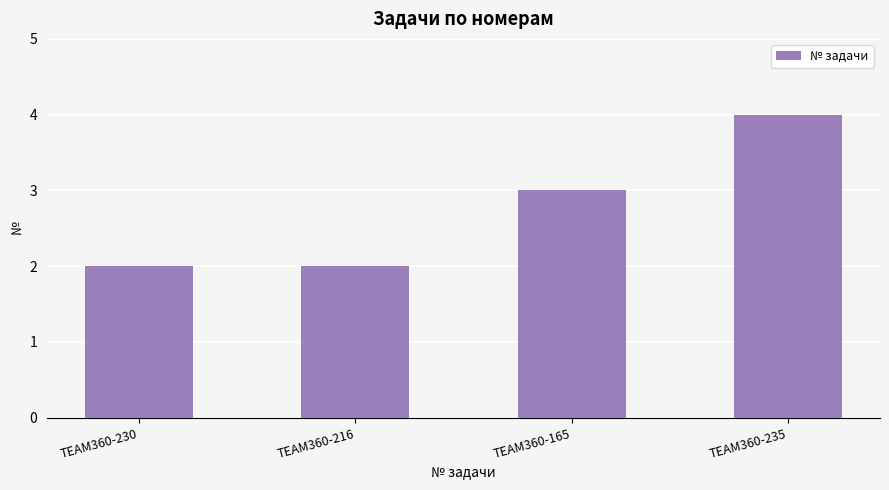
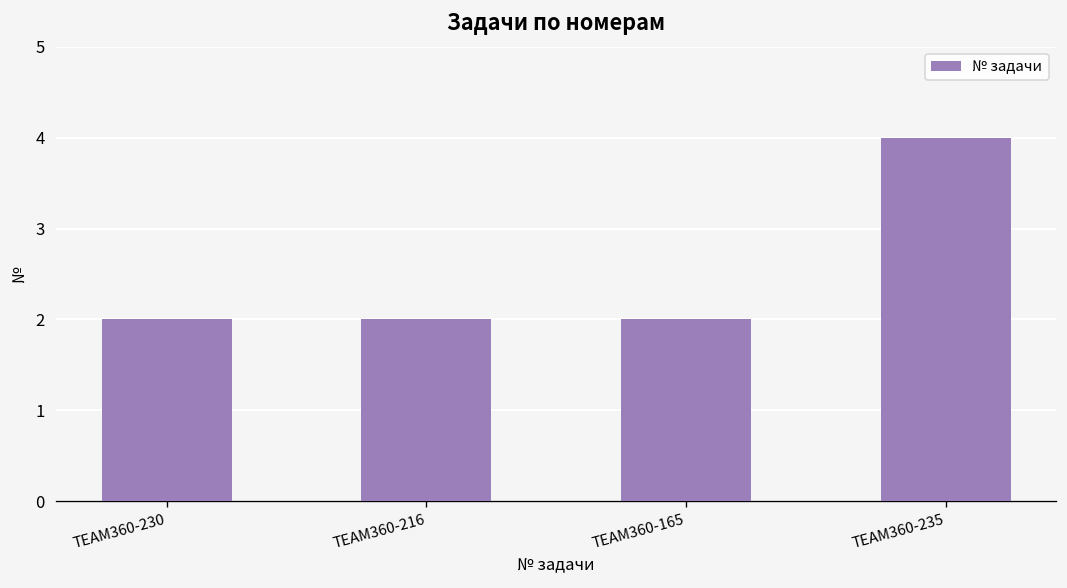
TEAM360-165: 3 -> 2
